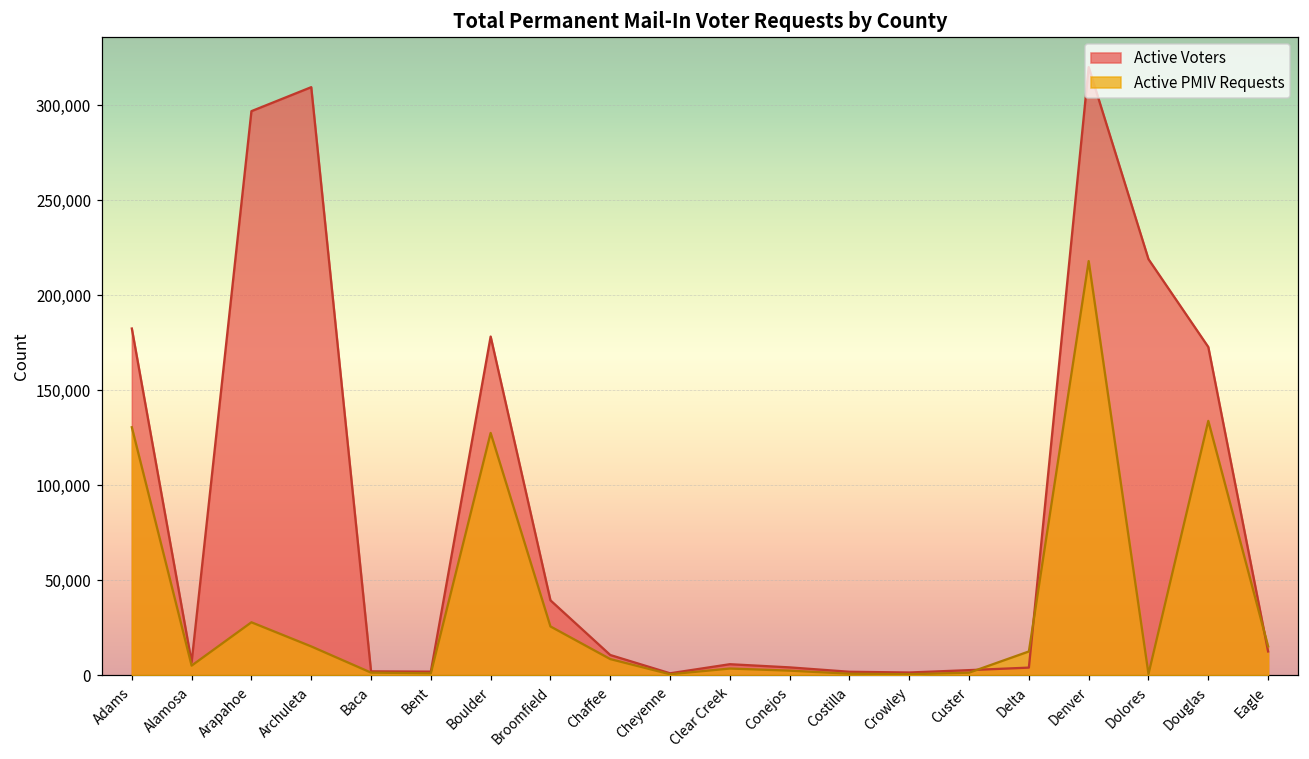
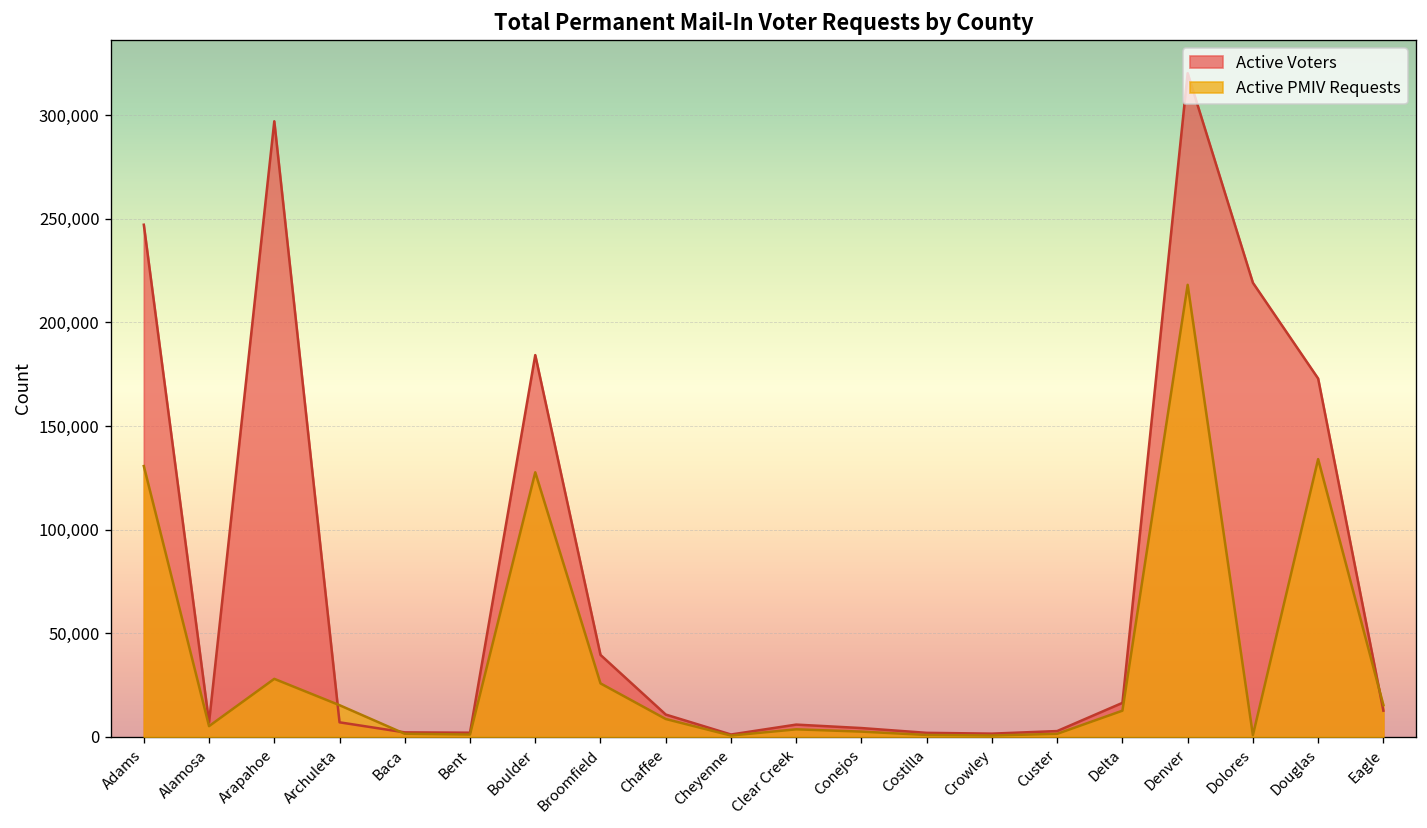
Active Voters, Adams: 183,000 -> 247,000
Active Voters, Archuleta: 310,000 -> 7,000
Active Voters, Boulder: 178,000 -> 184,000
Active Voters, Delta: 4,000 -> 16,000
